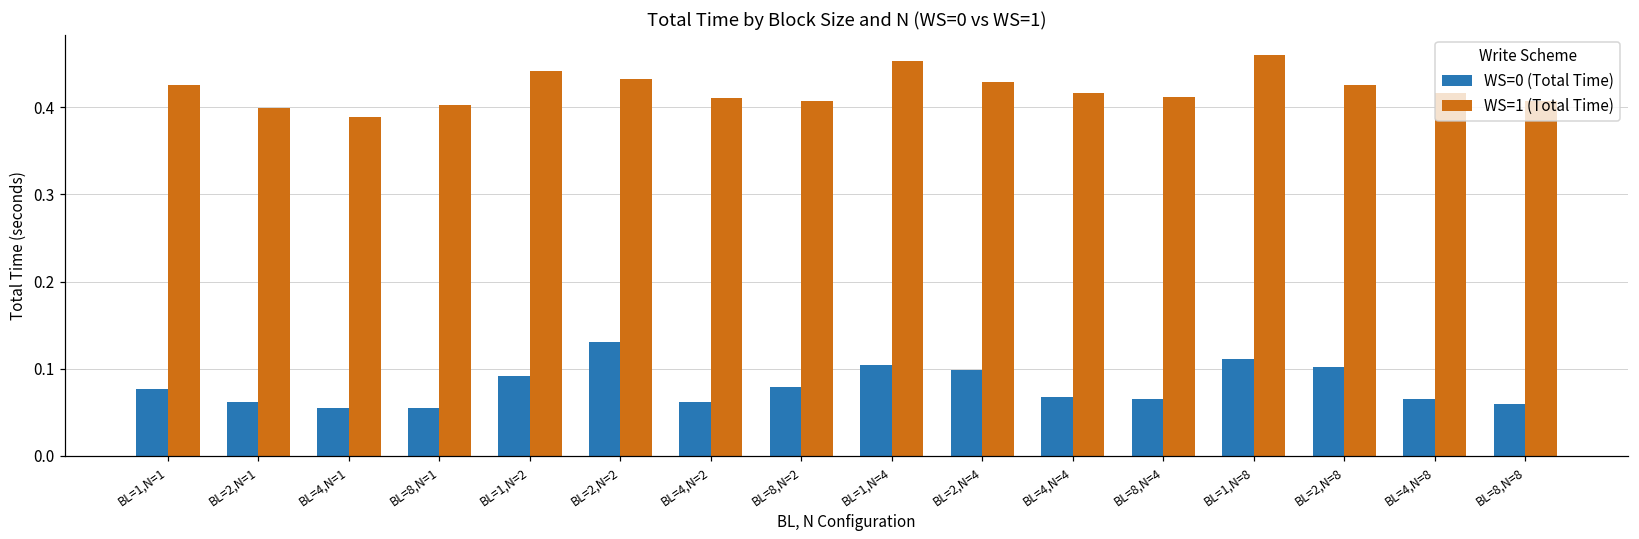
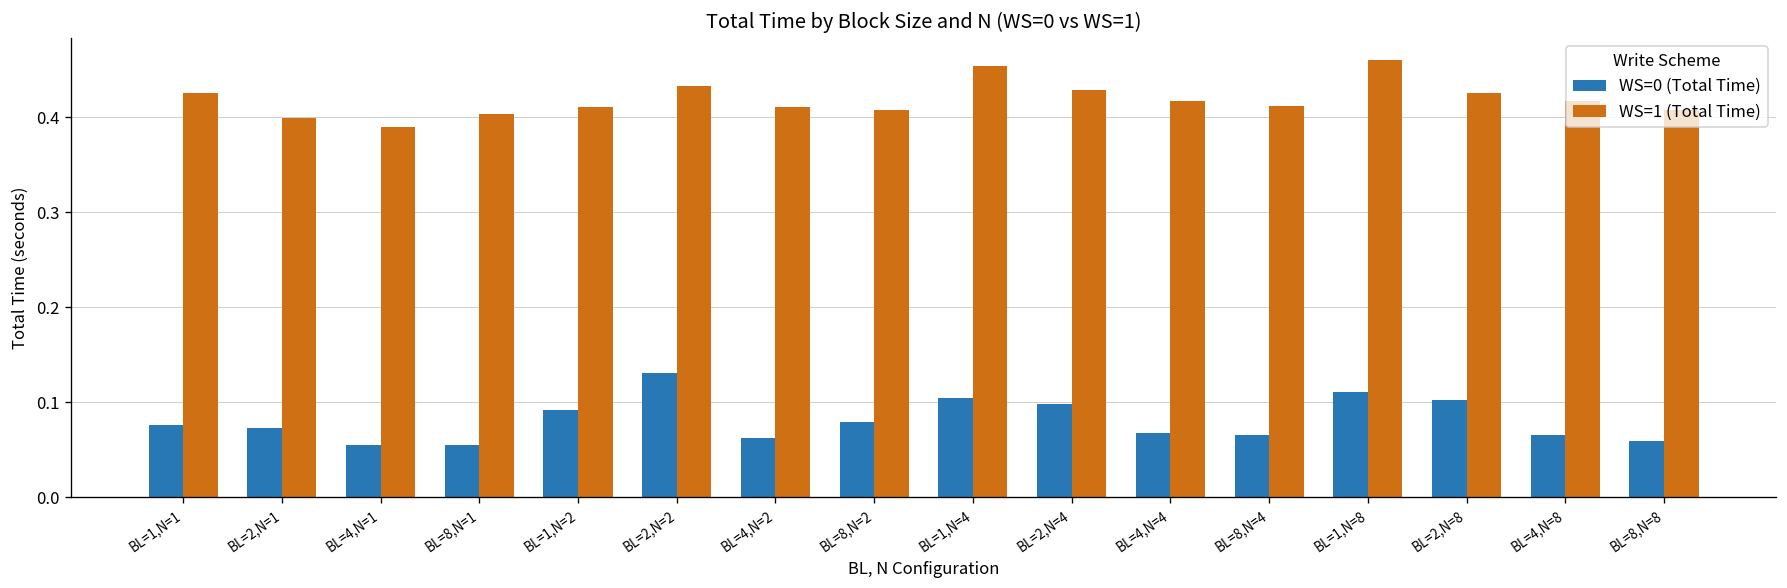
WS=0 (Total Time), BL=2,N=1: 0.06 -> 0.07
WS=1 (Total Time), BL=1,N=2: 0.44 -> 0.41
